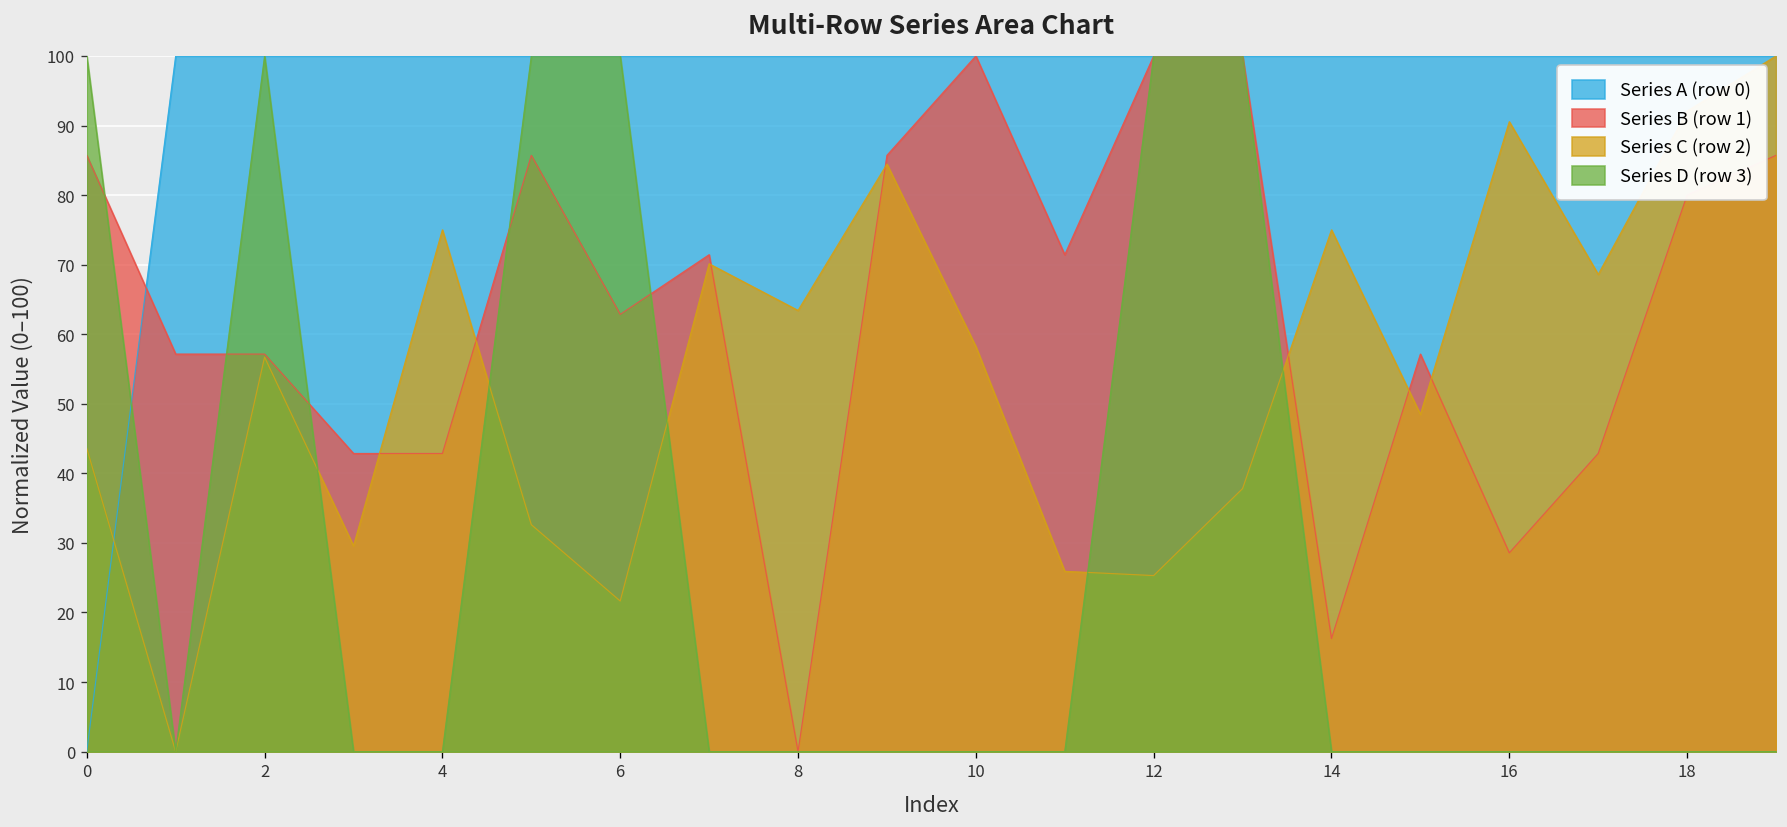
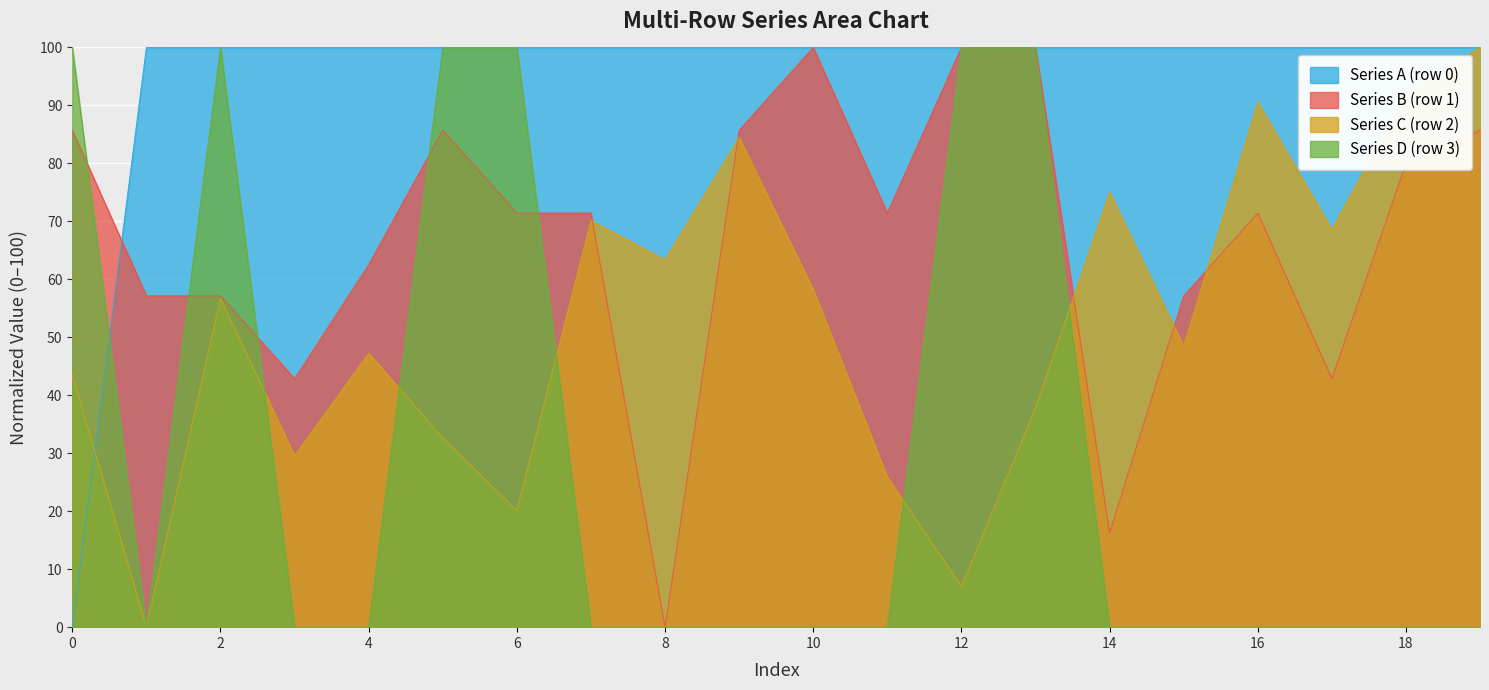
Series B (row 1), 4: 43 -> 63
Series C (row 2), 4: 75 -> 47
Series B (row 1), 6: 63 -> 71
Series C (row 2), 6: 22 -> 20
Series C (row 2), 12: 25 -> 7
Series B (row 1), 16: 29 -> 71
